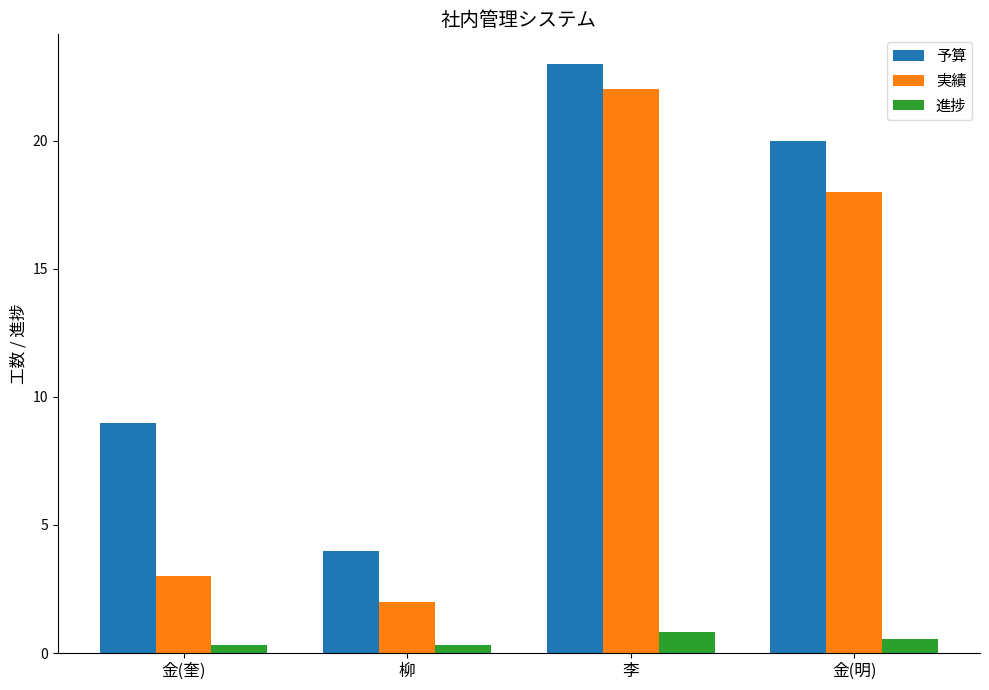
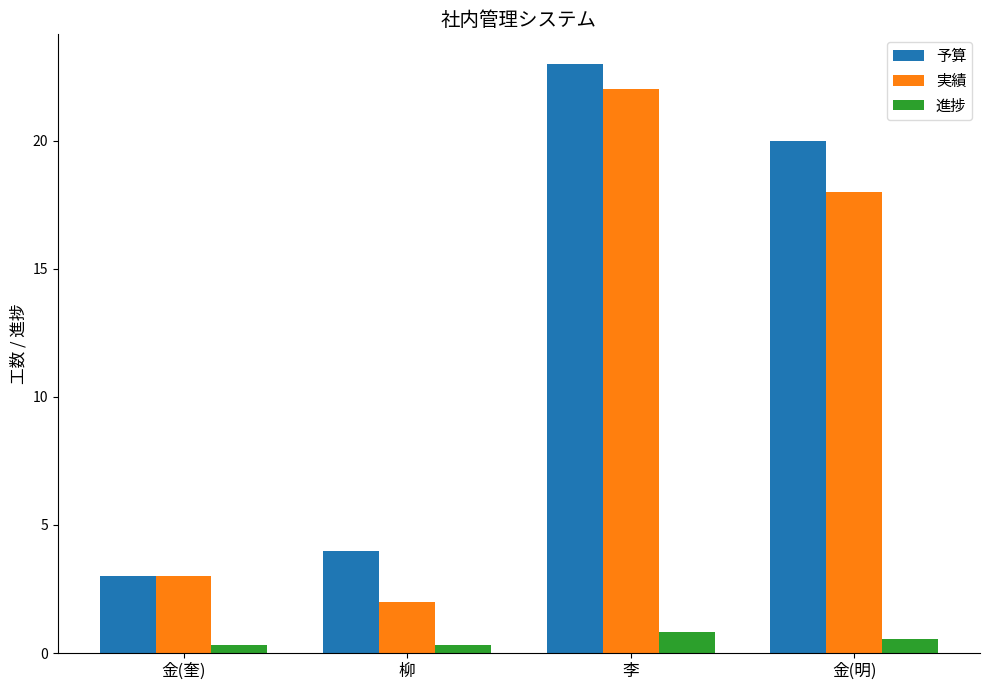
予算, 金(奎): 9 -> 3
